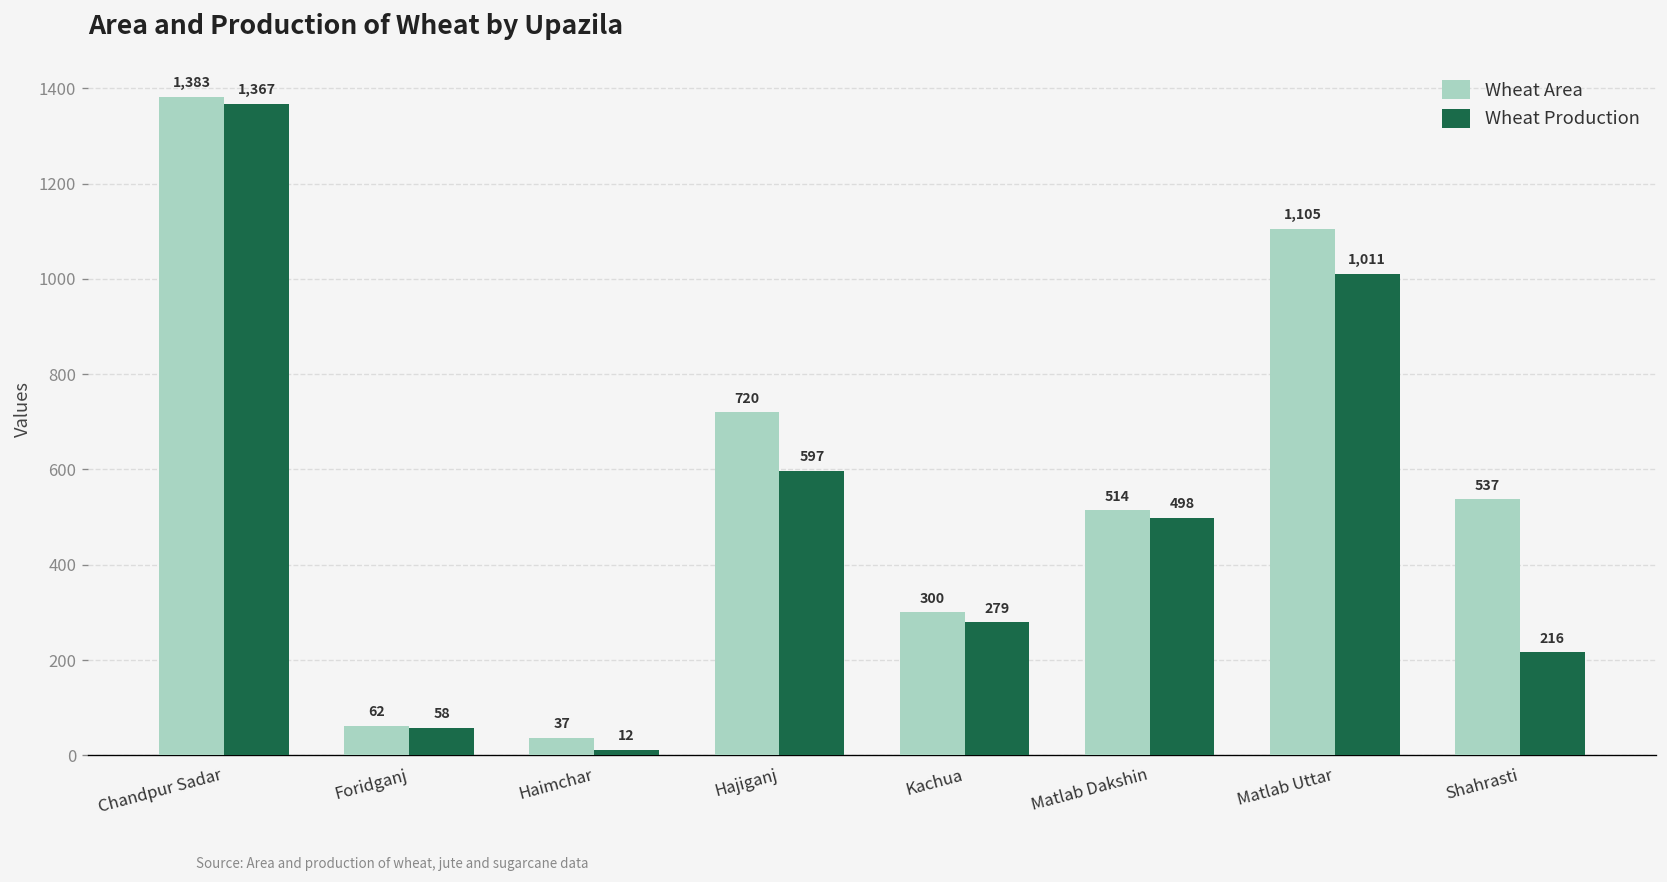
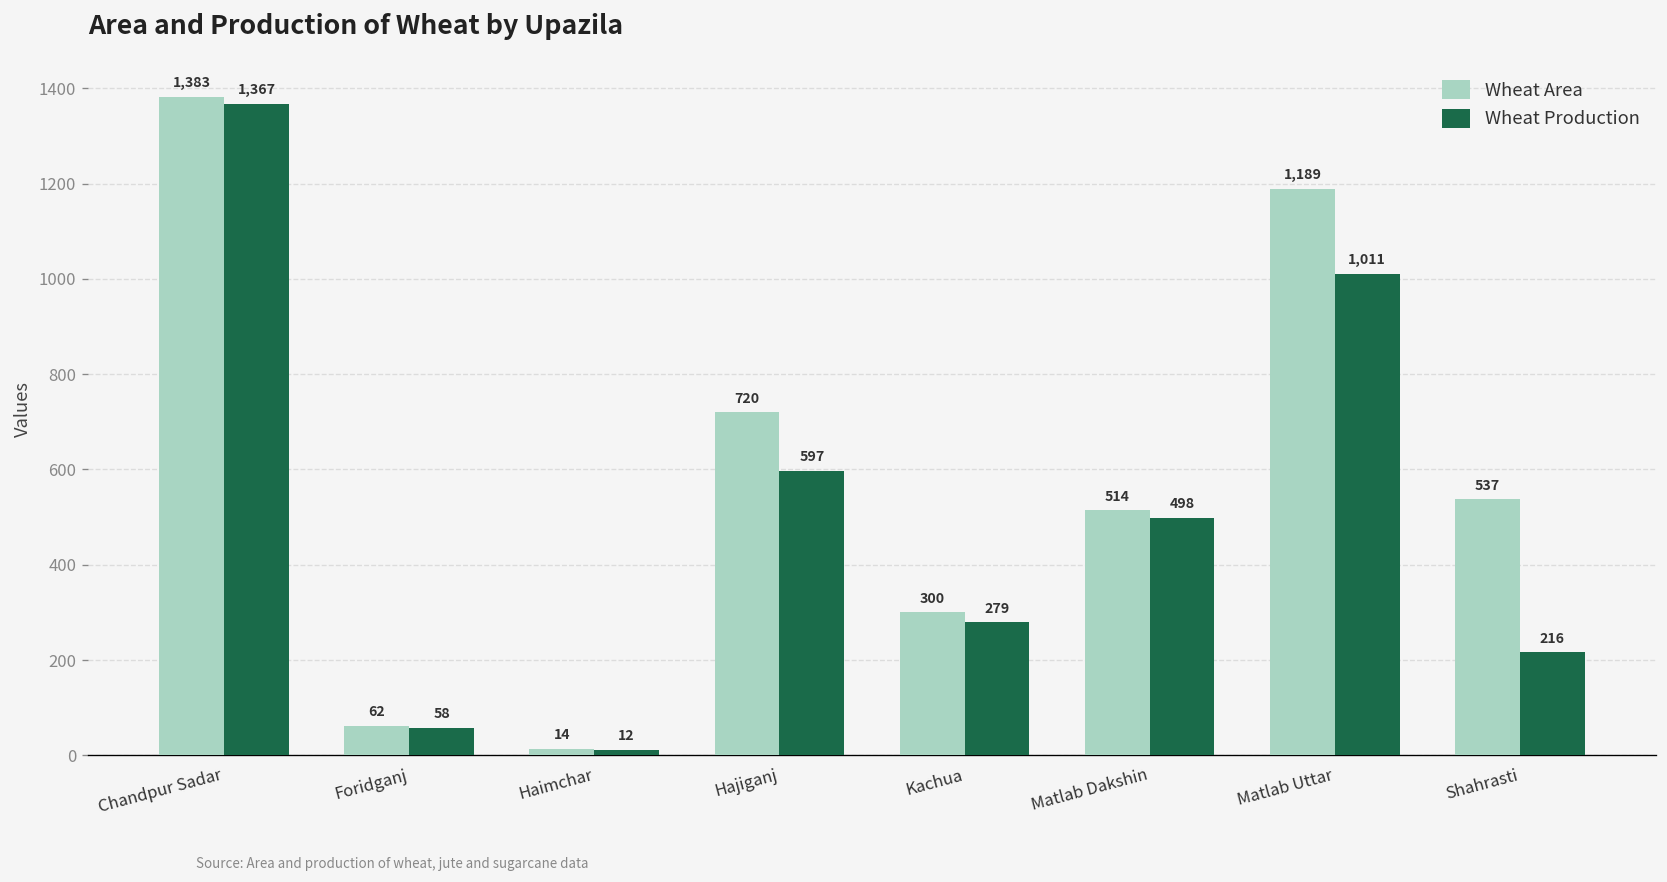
Wheat Area, Haimchar: 37 -> 14
Wheat Area, Matlab Uttar: 1,105 -> 1,189
